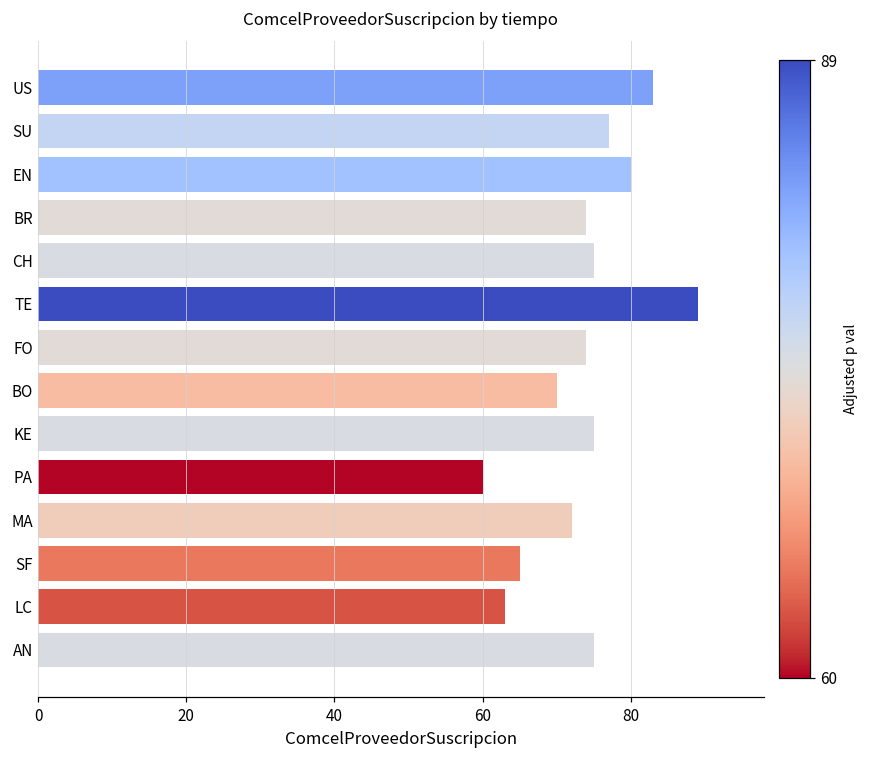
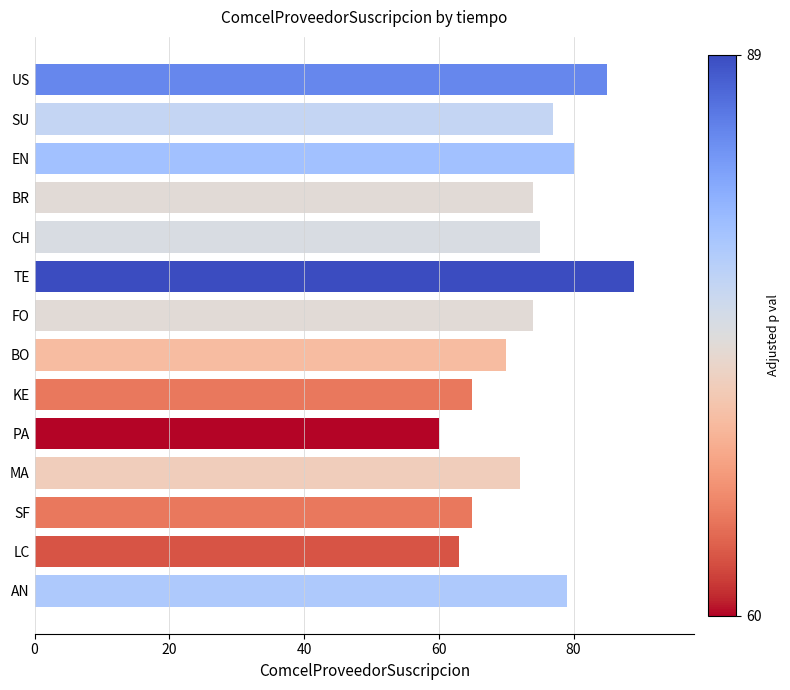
US: 83 -> 85
KE: 75 -> 65
AN: 75 -> 79
